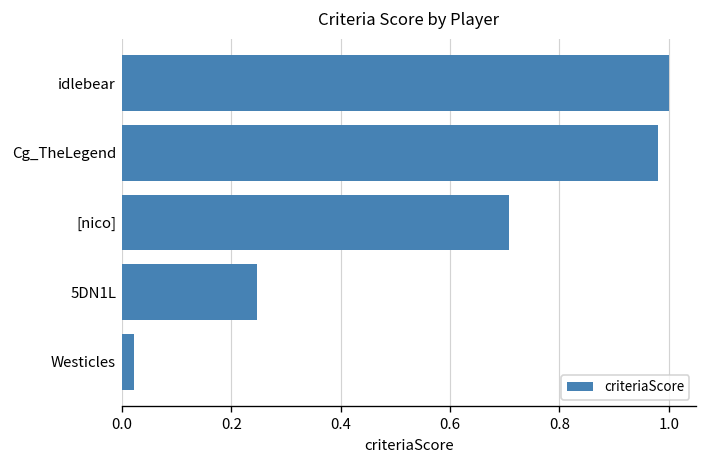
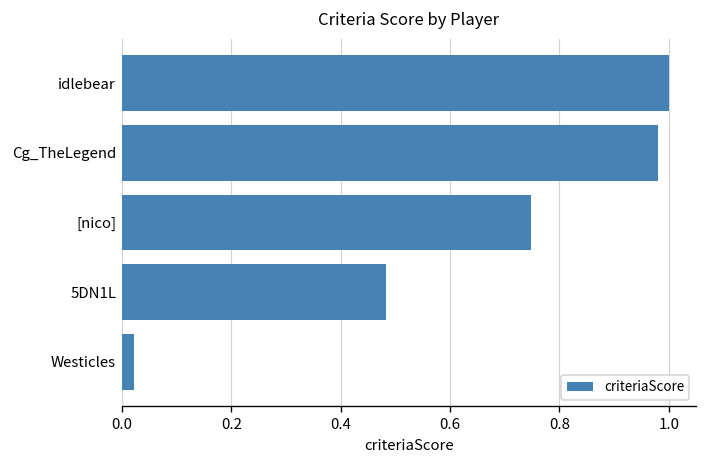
[nico]: 0.71 -> 0.75
5DN1L: 0.25 -> 0.48
